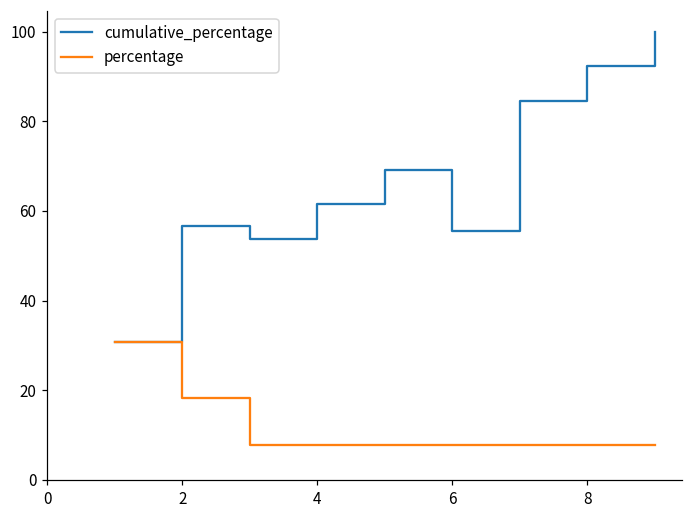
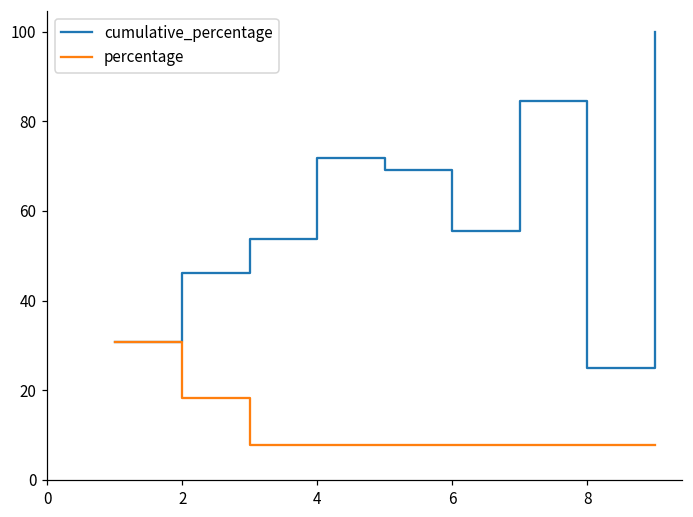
cumulative_percentage, 2: 57 -> 46
cumulative_percentage, 4: 62 -> 72
cumulative_percentage, 8: 92 -> 25
